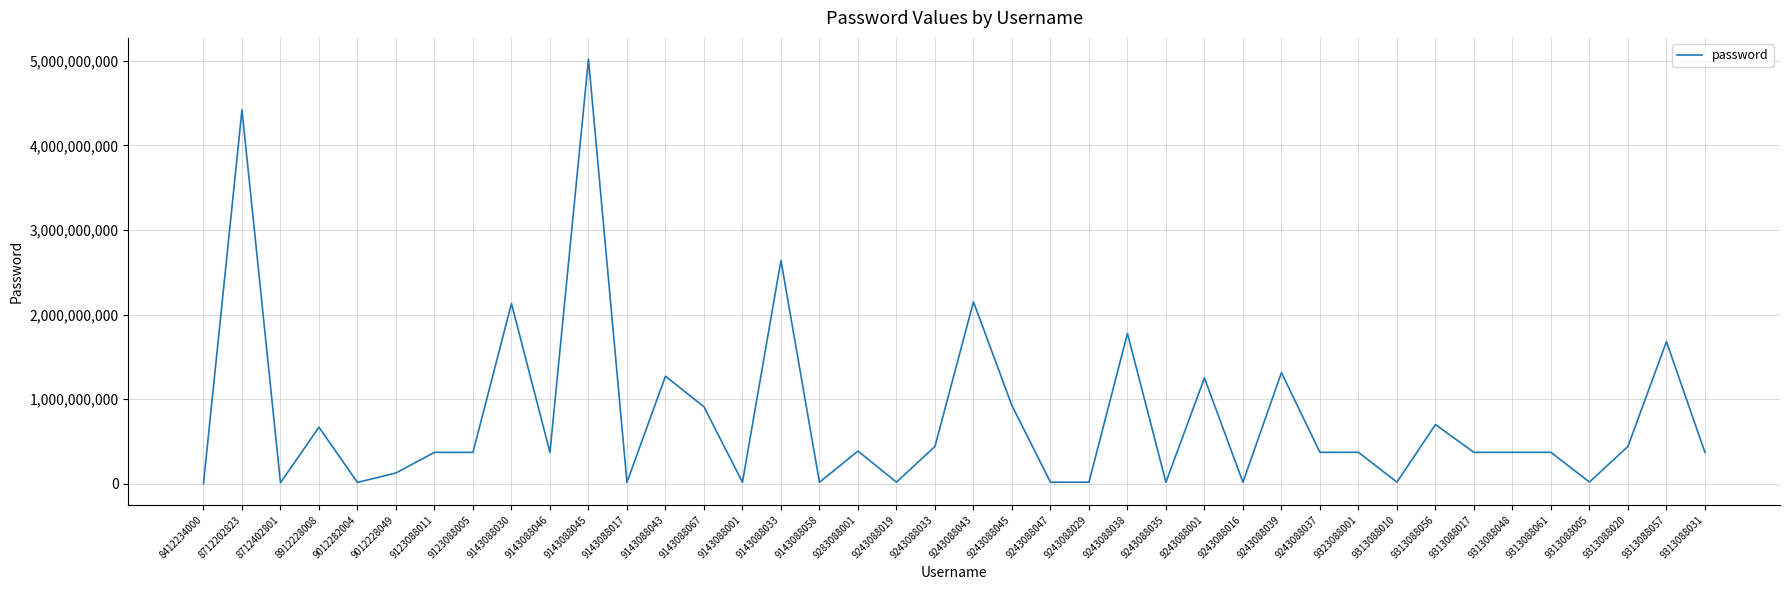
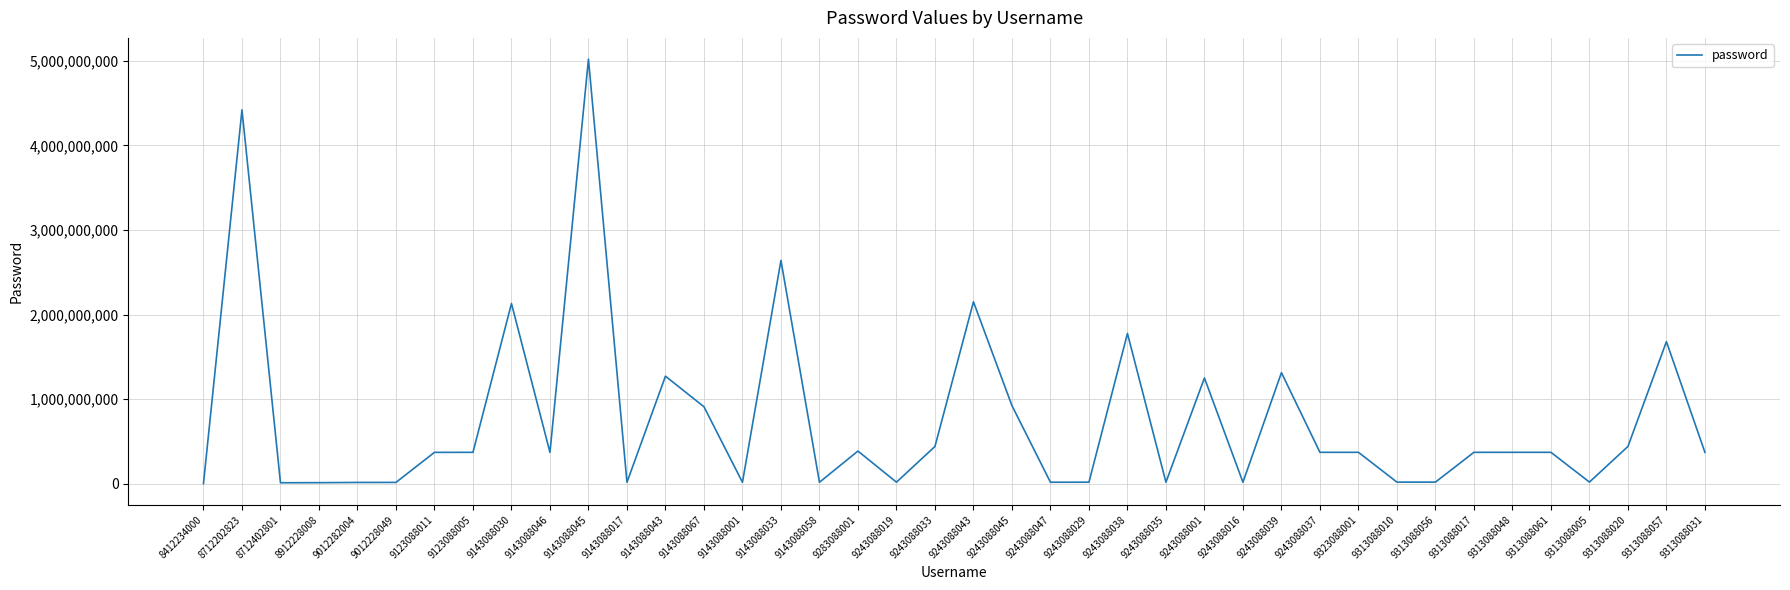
8912228008: 700,000,000 -> 0
9012228049: 100,000,000 -> 0
9313088056: 700,000,000 -> 0
